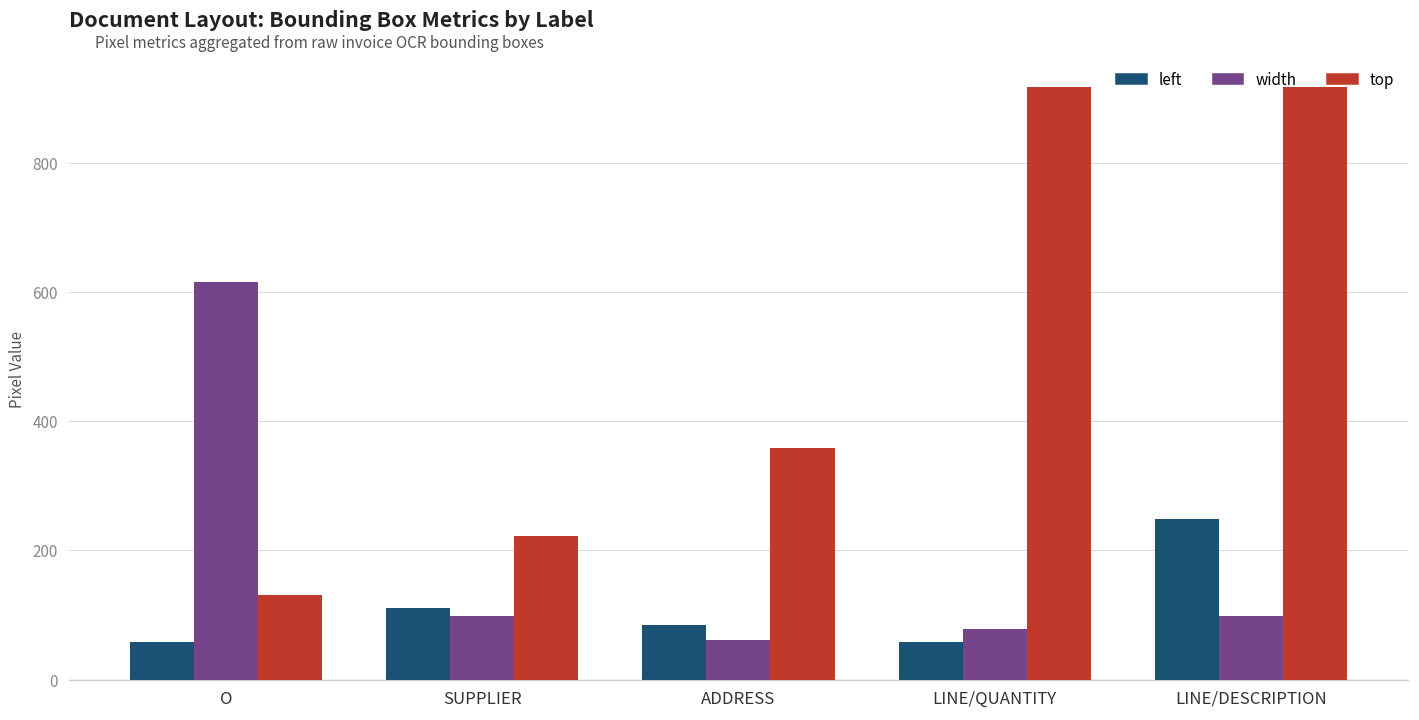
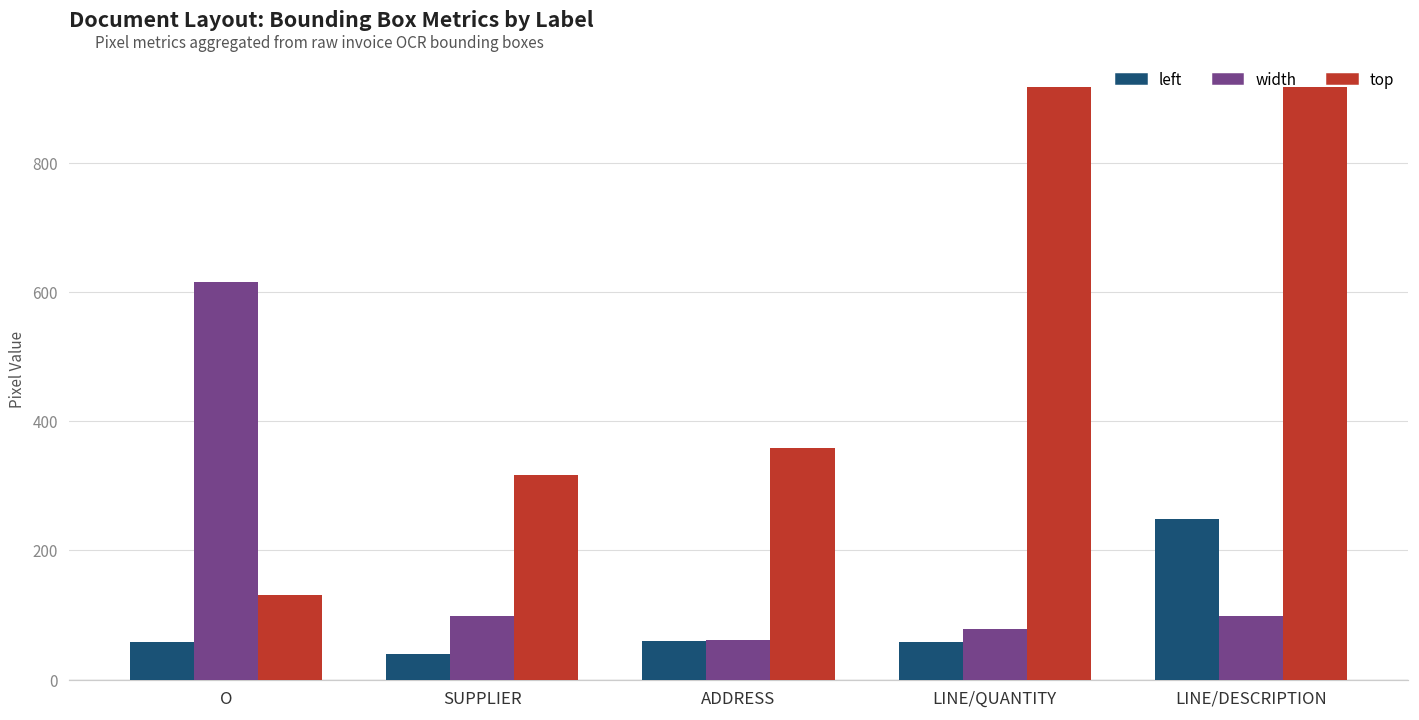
left, SUPPLIER: 110 -> 40
top, SUPPLIER: 220 -> 320
left, ADDRESS: 80 -> 60
